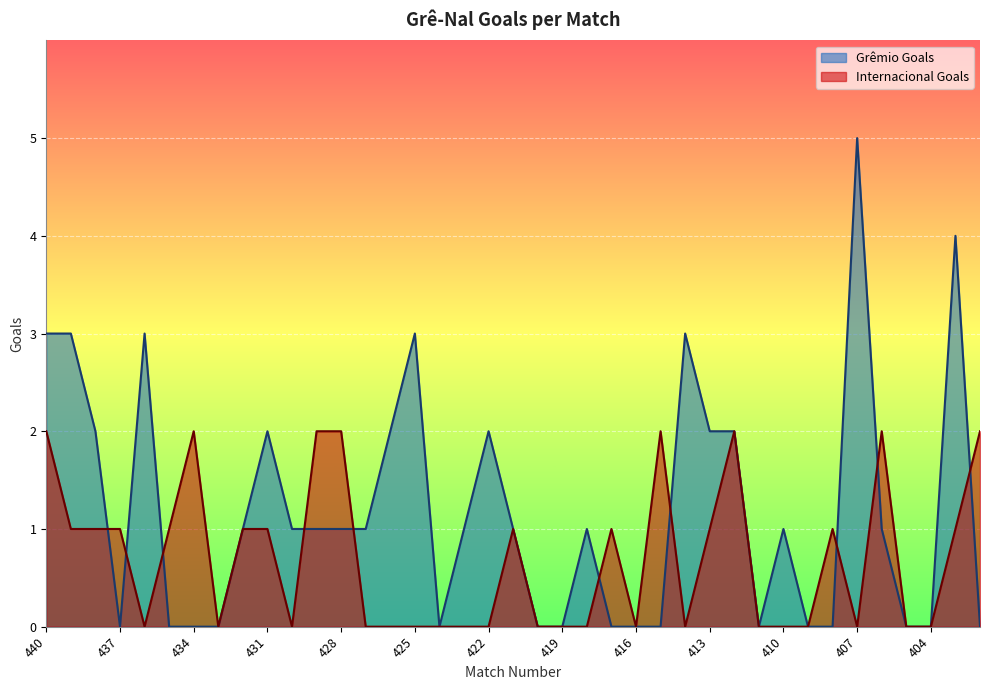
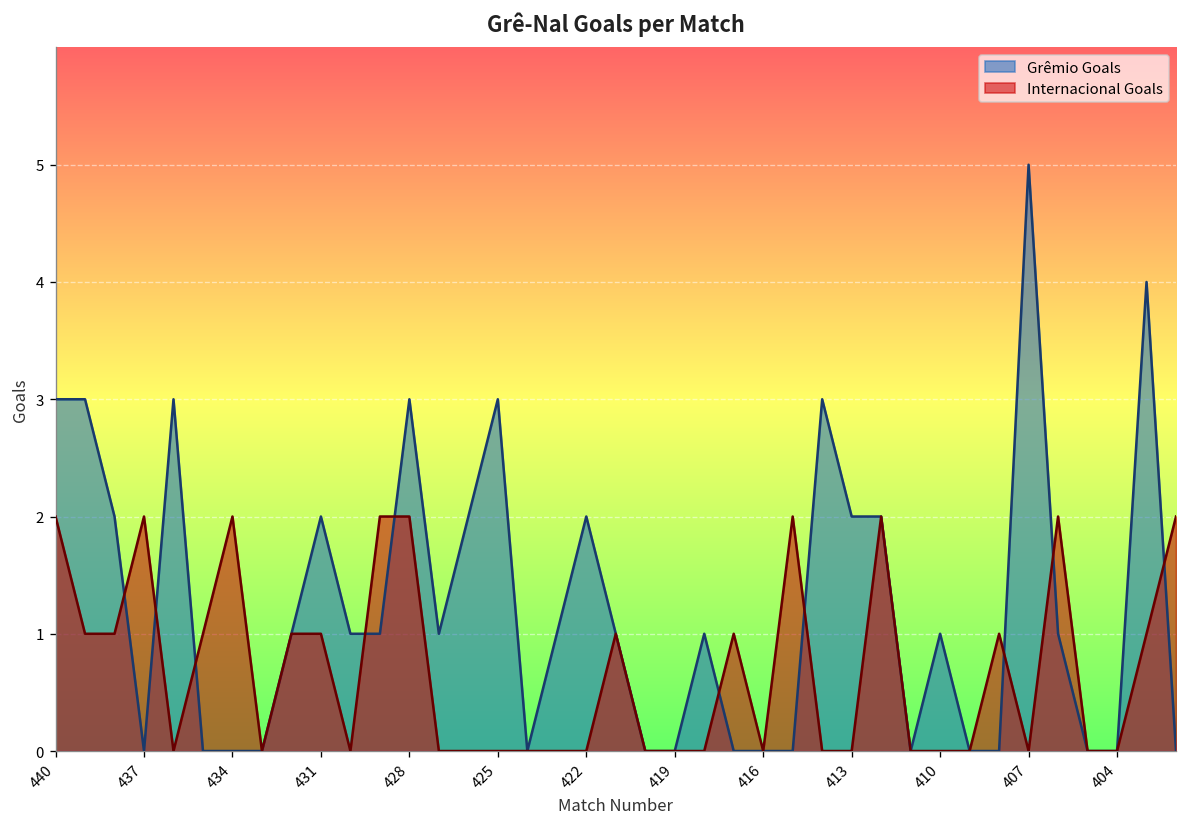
Internacional Goals, 437: 1 -> 2
Grêmio Goals, 428: 1 -> 3
Internacional Goals, 413: 1 -> 0
